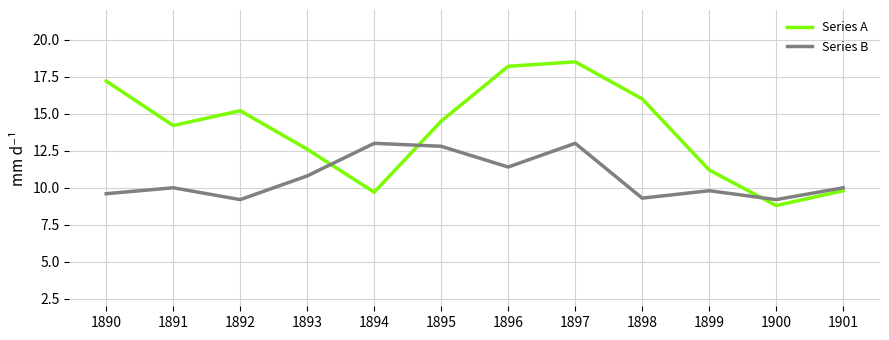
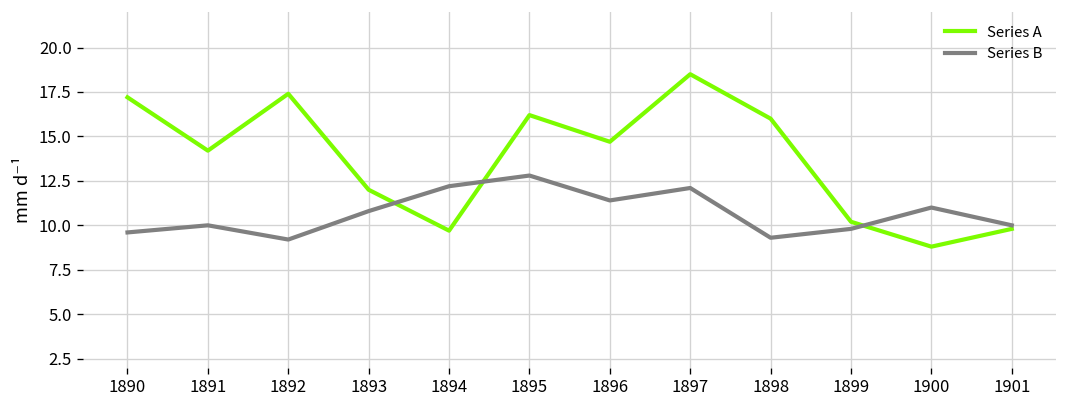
Series A, 1892: 15.2 -> 17.4
Series A, 1893: 12.6 -> 12.0
Series B, 1894: 13.0 -> 12.2
Series A, 1895: 14.5 -> 16.2
Series A, 1896: 18.2 -> 14.7
Series B, 1897: 13.0 -> 12.1
Series A, 1899: 11.2 -> 10.2
Series B, 1900: 9.2 -> 11.0
